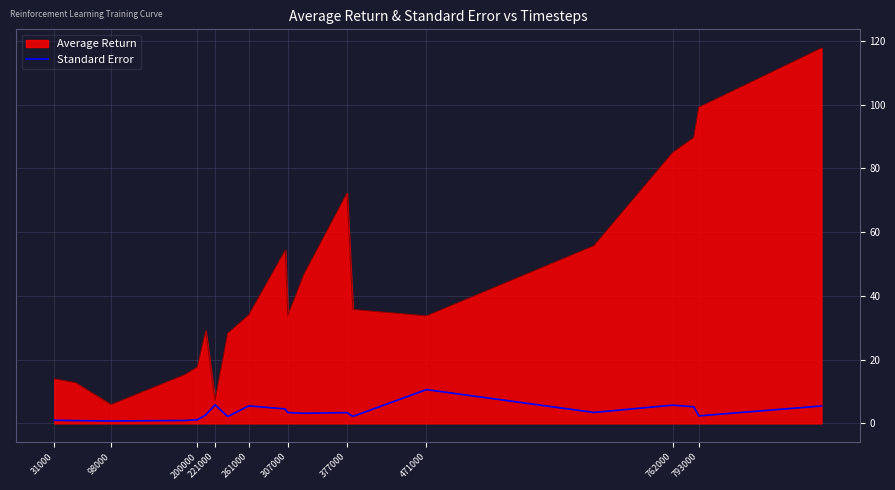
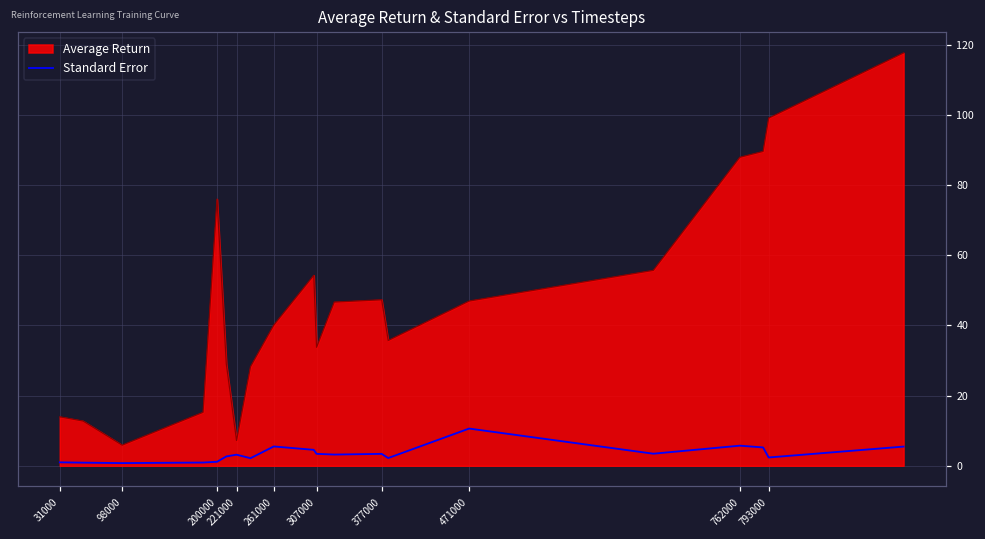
Average Return, 200000: 18 -> 76
Standard Error, 221000: 6 -> 3
Average Return, 261000: 34 -> 40
Average Return, 377000: 72 -> 47
Average Return, 471000: 34 -> 47
Average Return, 762000: 85 -> 88
